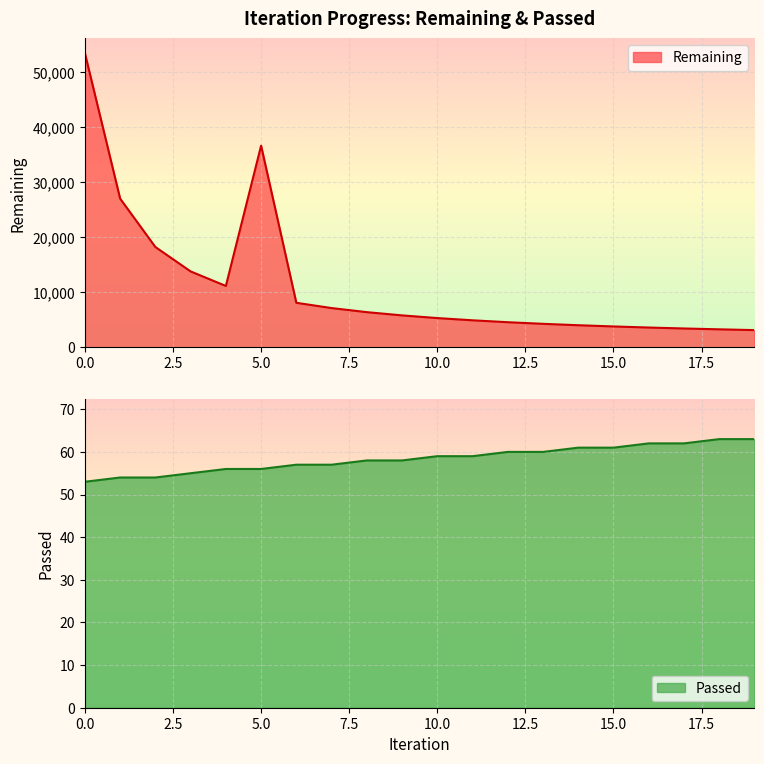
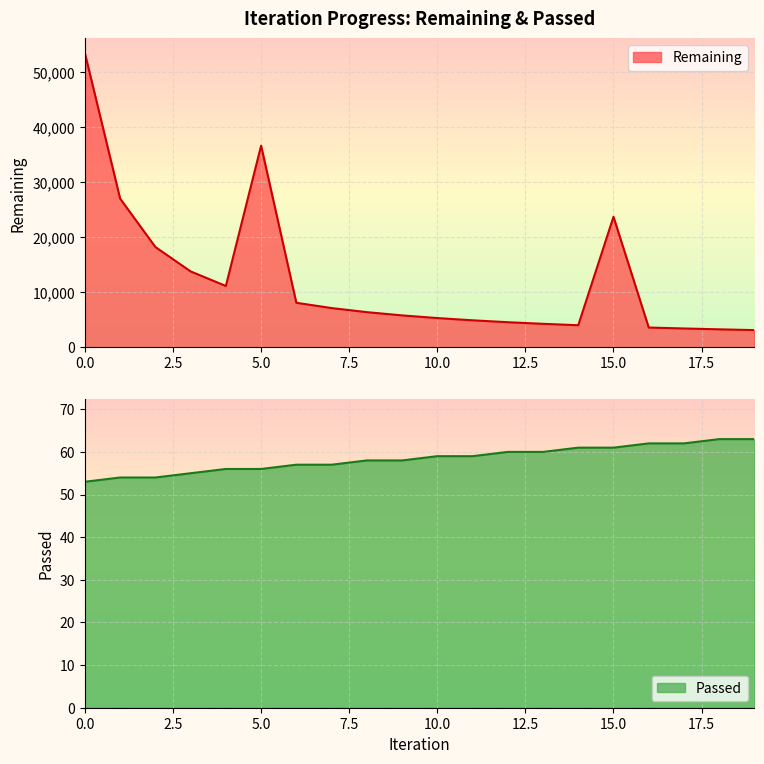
Iteration Progress: Remaining & Passed, 15.0: 4,000 -> 24,000
